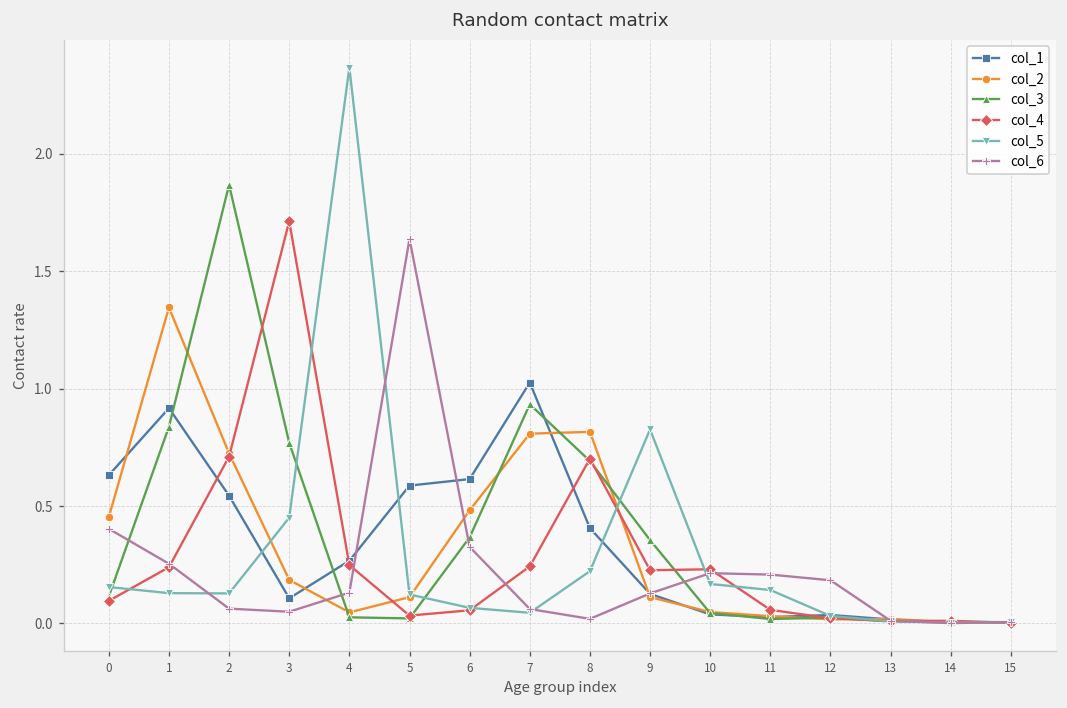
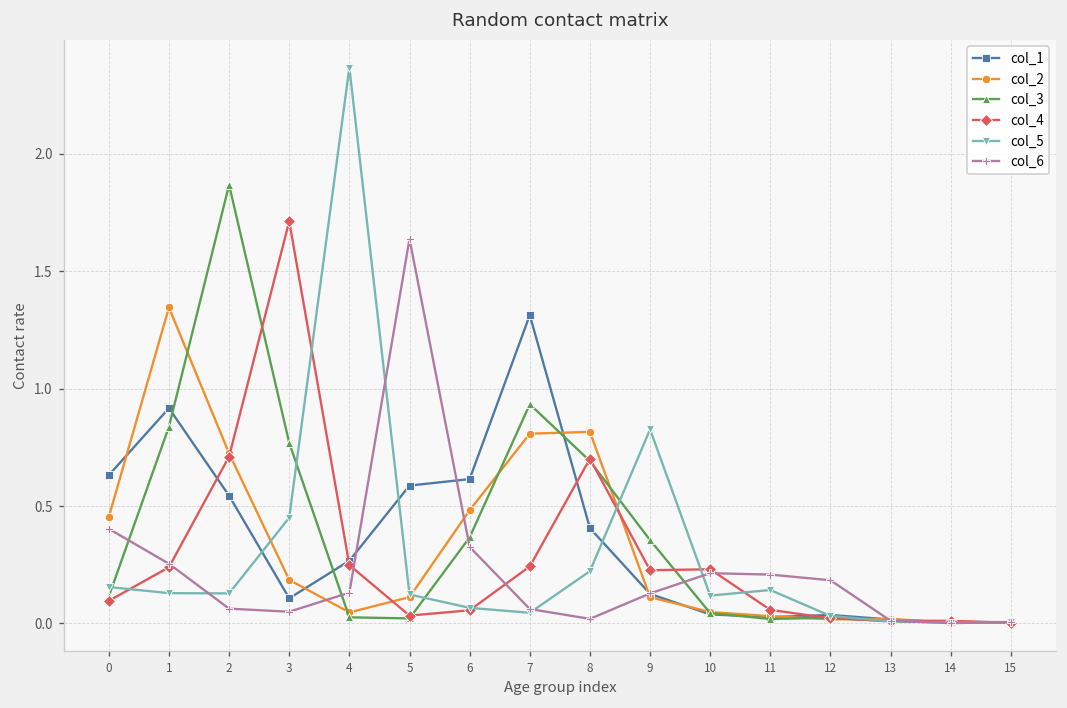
col_1, 7: 1.03 -> 1.31
col_5, 10: 0.17 -> 0.12
